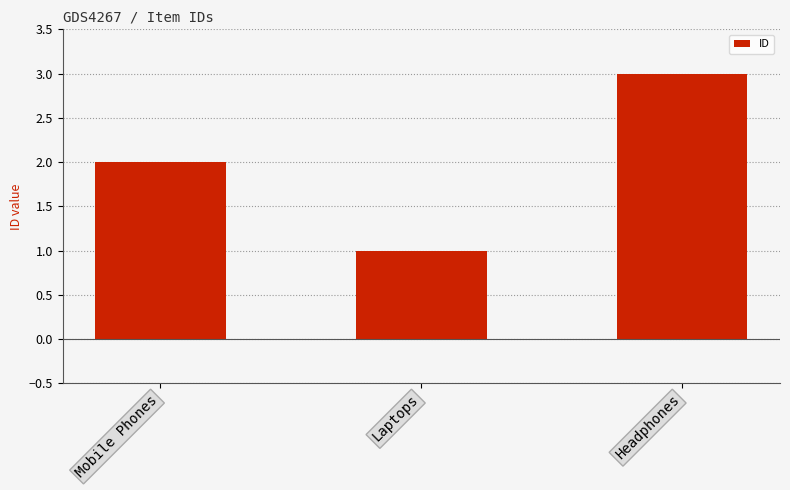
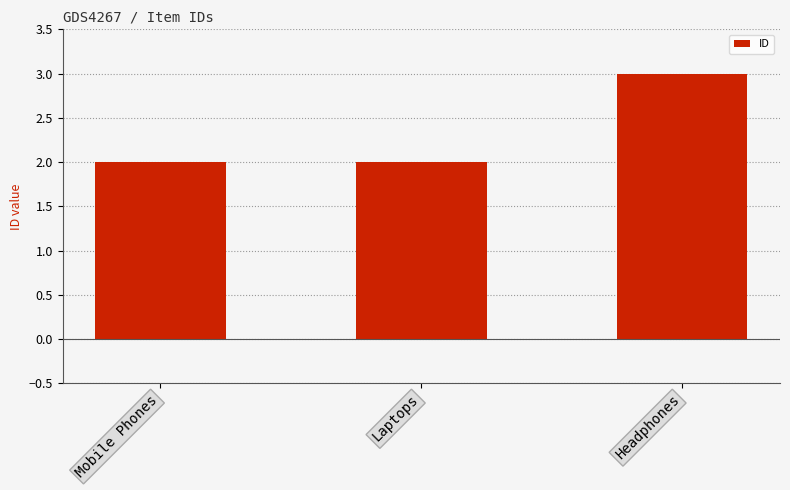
Laptops: 1 -> 2
